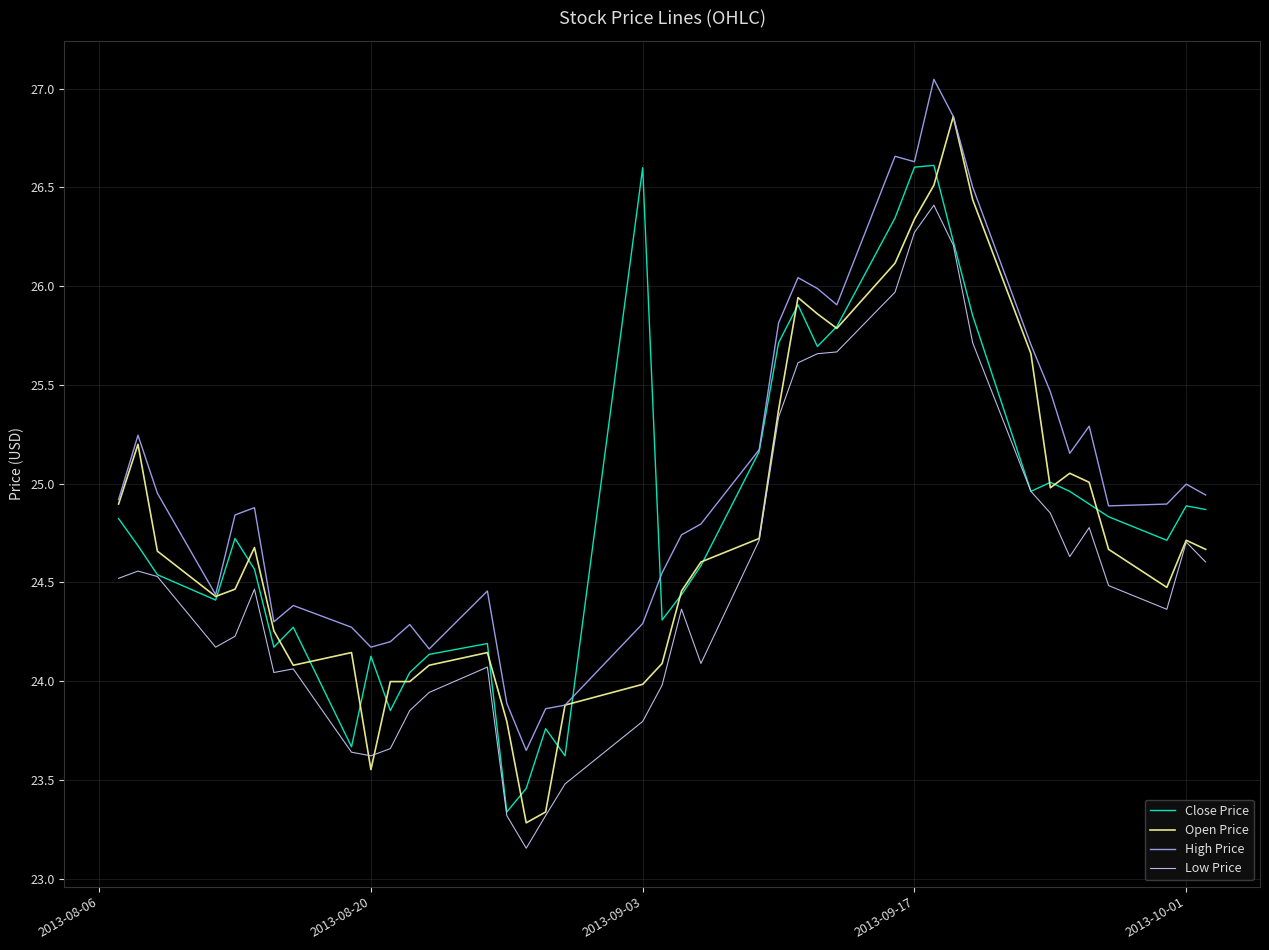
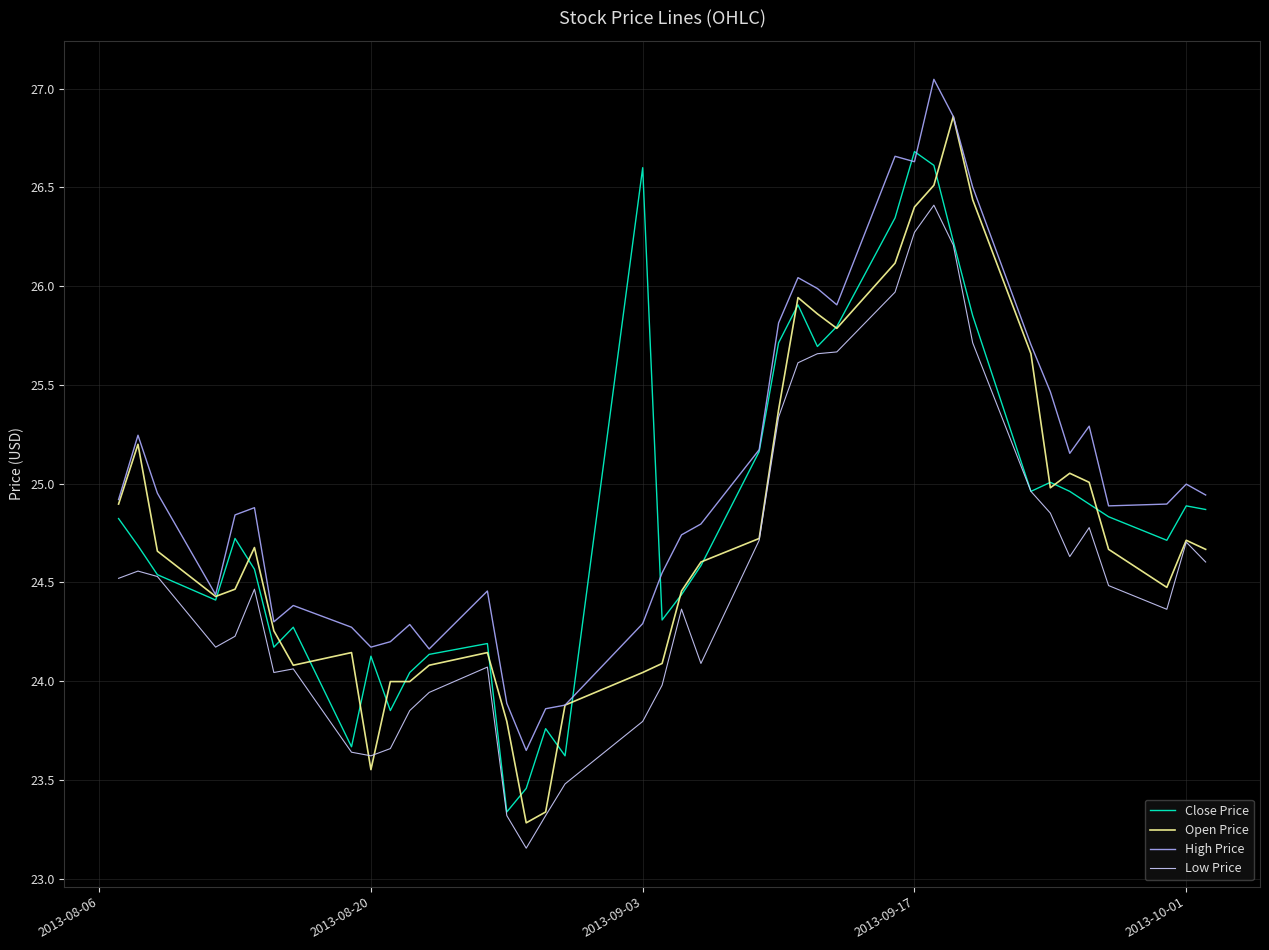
Open Price, 2013-09-03: 23.98 -> 24.04
Close Price, 2013-09-17: 26.60 -> 26.68
Open Price, 2013-09-17: 26.34 -> 26.40
